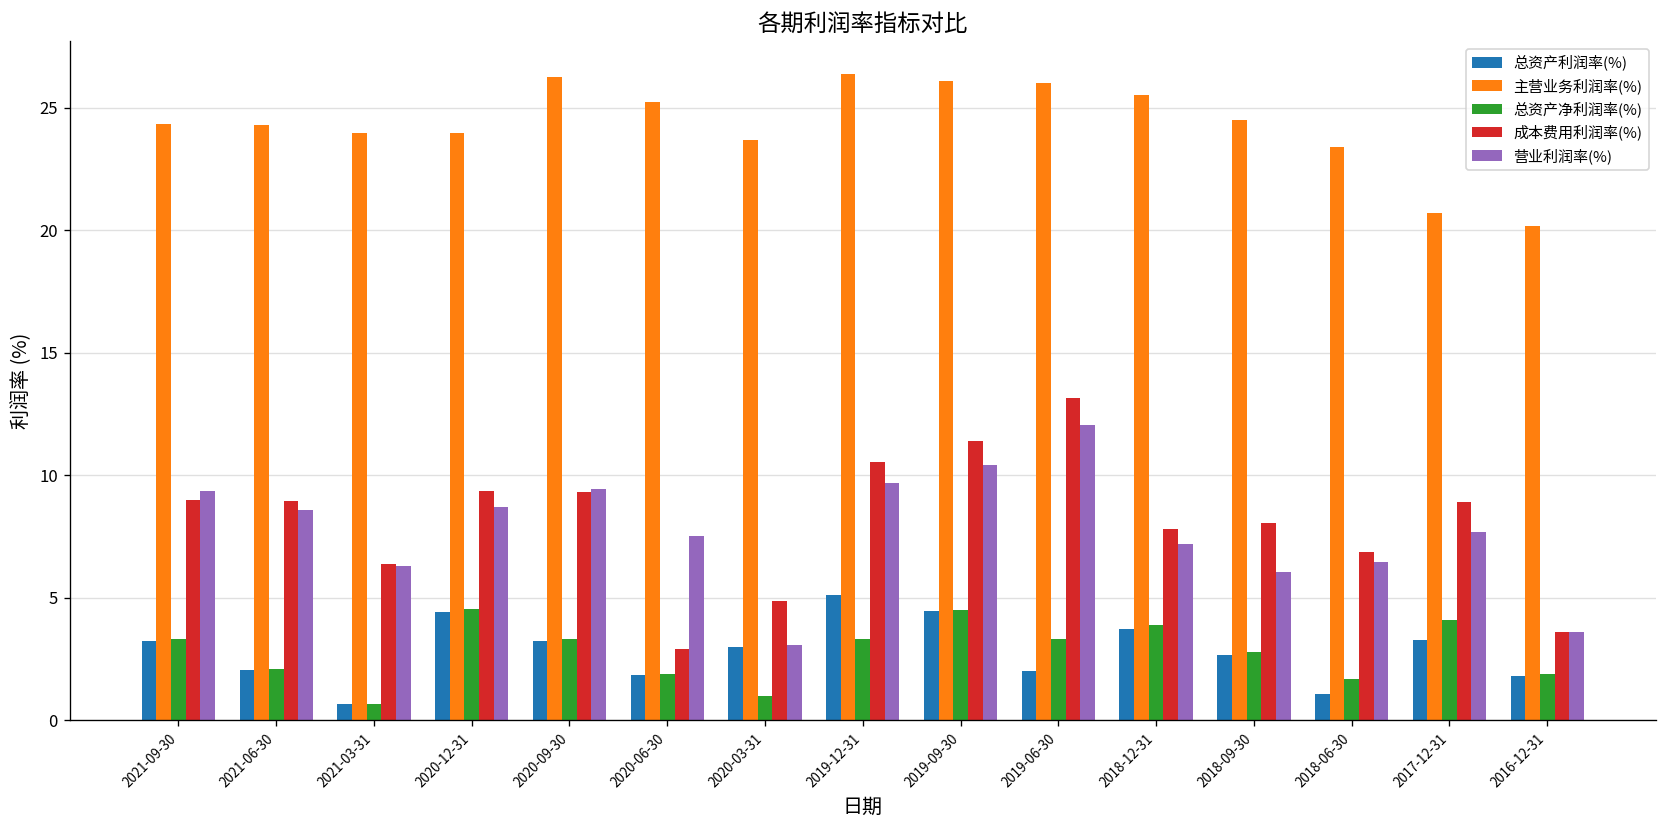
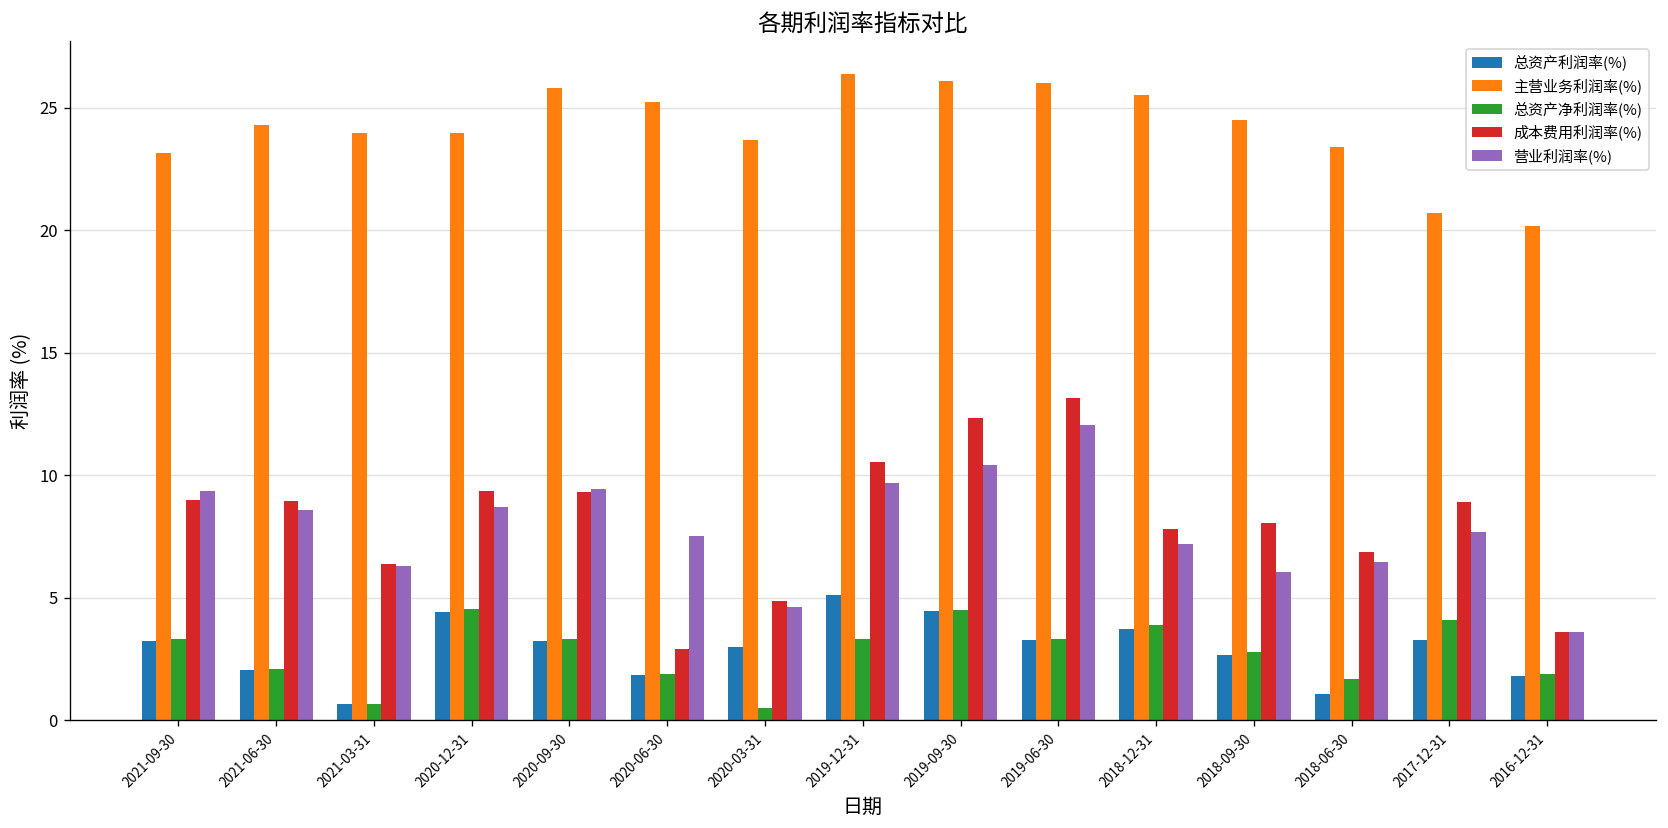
主营业务利润率(%), 2021-09-30: 24.3 -> 23.1
主营业务利润率(%), 2020-09-30: 26.2 -> 25.8
总资产净利润率(%), 2020-03-31: 1.0 -> 0.5
营业利润率(%), 2020-03-31: 3.1 -> 4.6
成本费用利润率(%), 2019-09-30: 11.4 -> 12.3
总资产利润率(%), 2019-06-30: 2.0 -> 3.3
